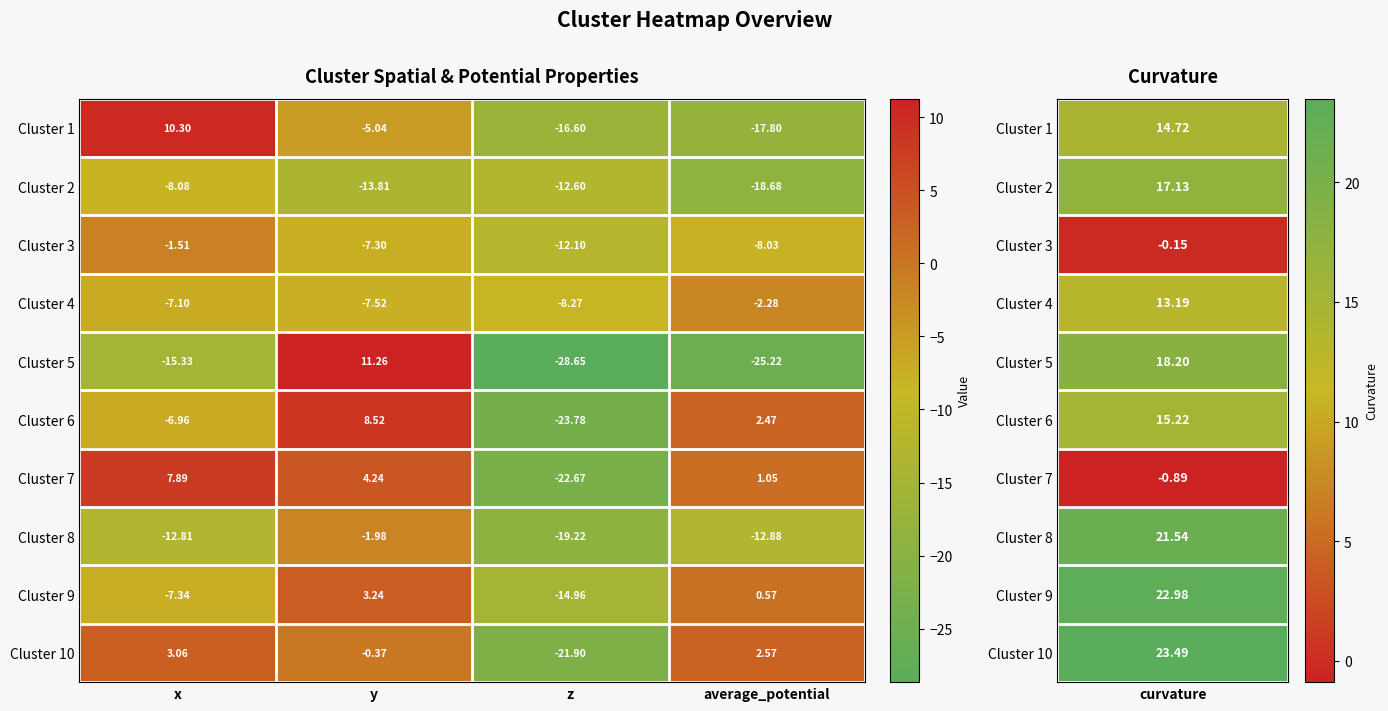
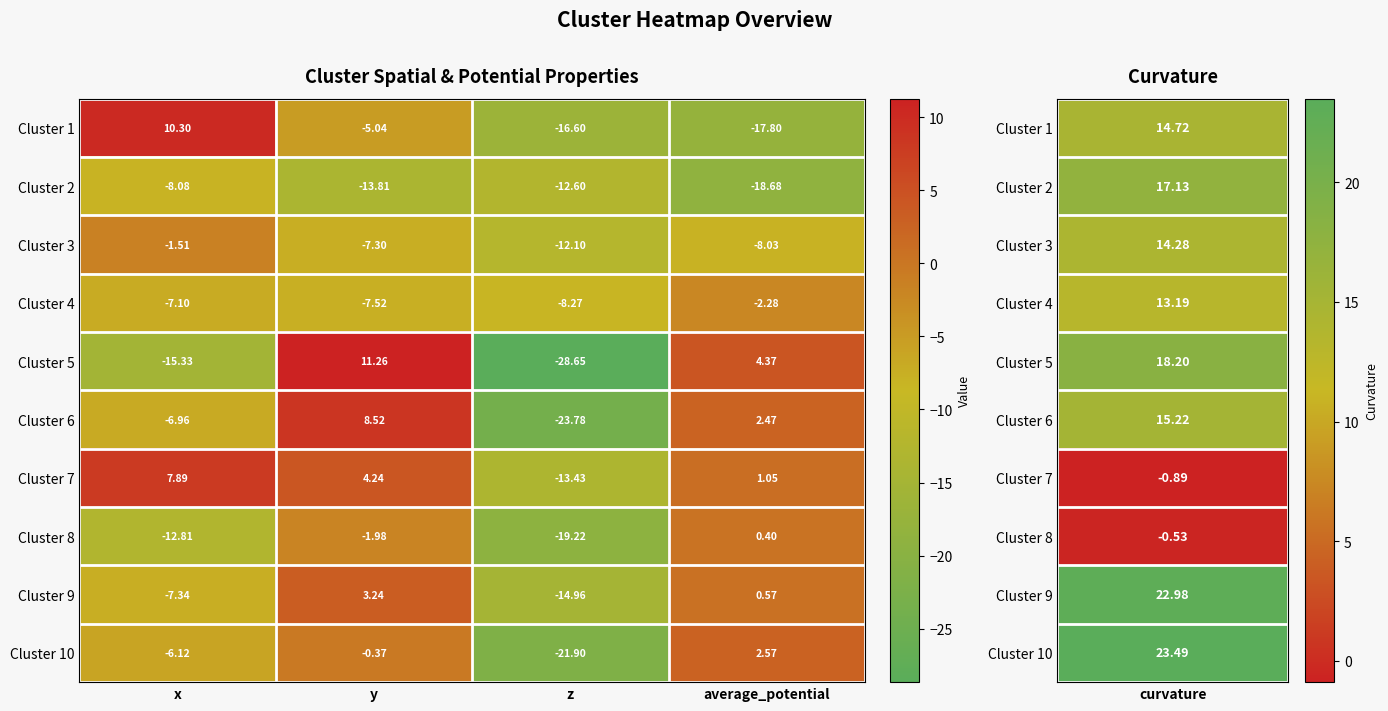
Cluster Spatial & Potential Properties, Cluster 5, average_potential: -25.22 -> 4.37
Cluster Spatial & Potential Properties, Cluster 7, z: -22.67 -> -13.43
Cluster Spatial & Potential Properties, Cluster 8, average_potential: -12.88 -> 0.40
Cluster Spatial & Potential Properties, Cluster 10, x: 3.06 -> -6.12
Curvature, Cluster 3, curvature: -0.15 -> 14.28
Curvature, Cluster 8, curvature: 21.54 -> -0.53
